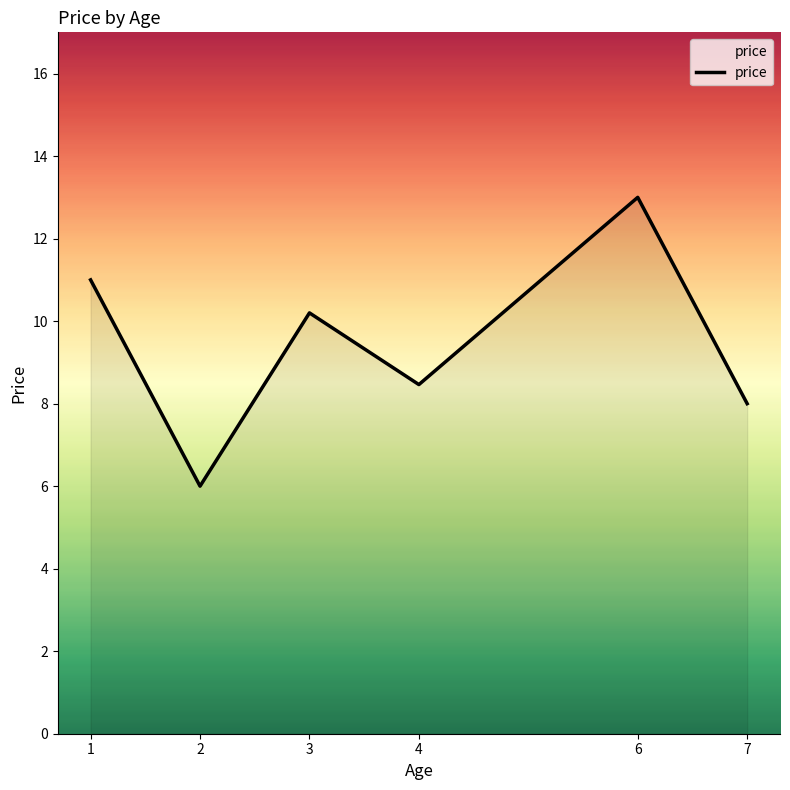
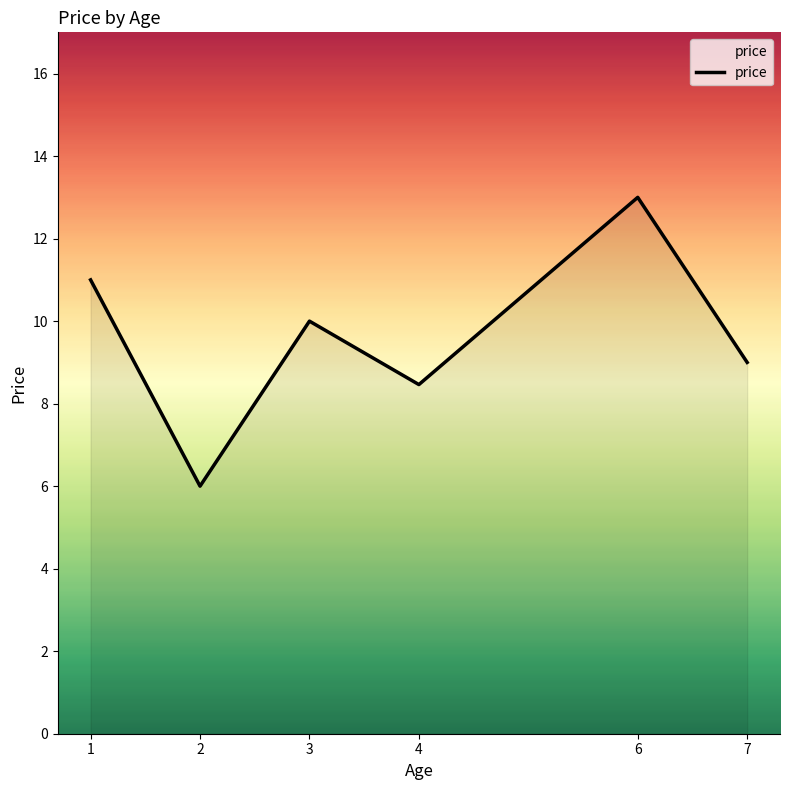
3: 10.2 -> 10.0
7: 8 -> 9
